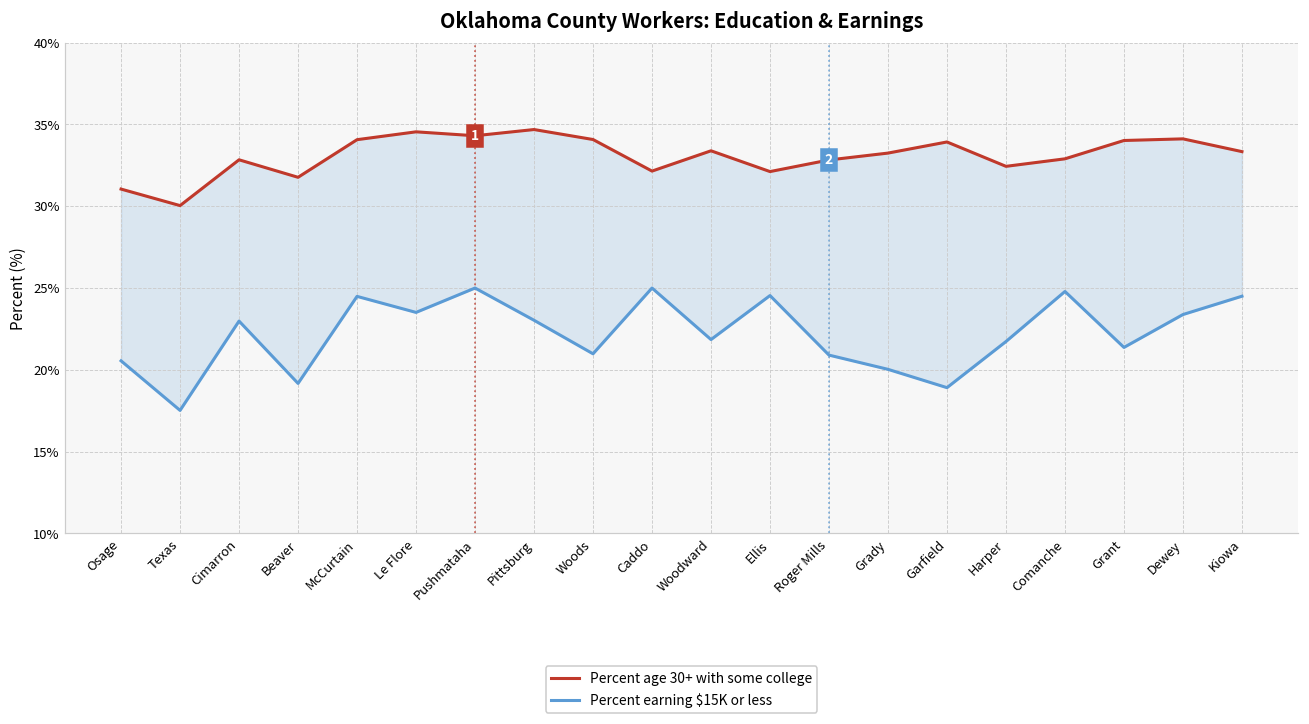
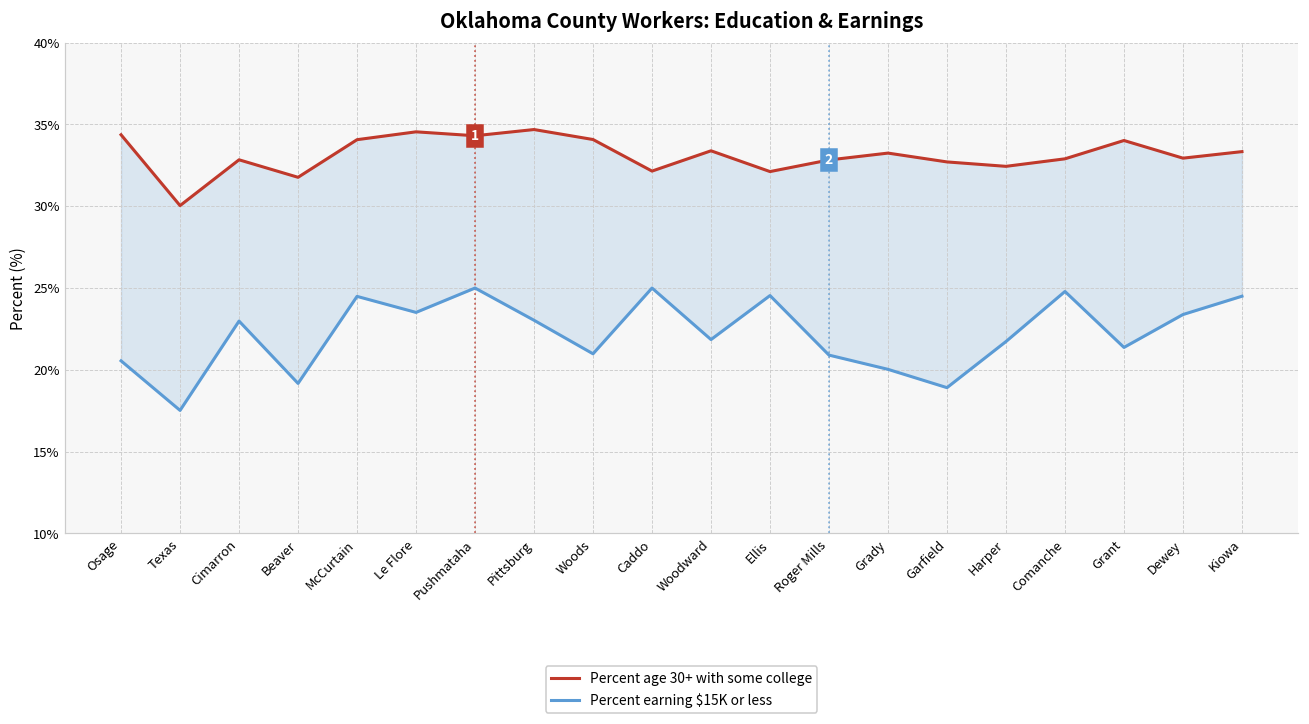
Percent age 30+ with some college, Osage: 31.1% -> 34.4%
Percent age 30+ with some college, Garfield: 33.9% -> 32.7%
Percent age 30+ with some college, Dewey: 34.1% -> 32.9%
